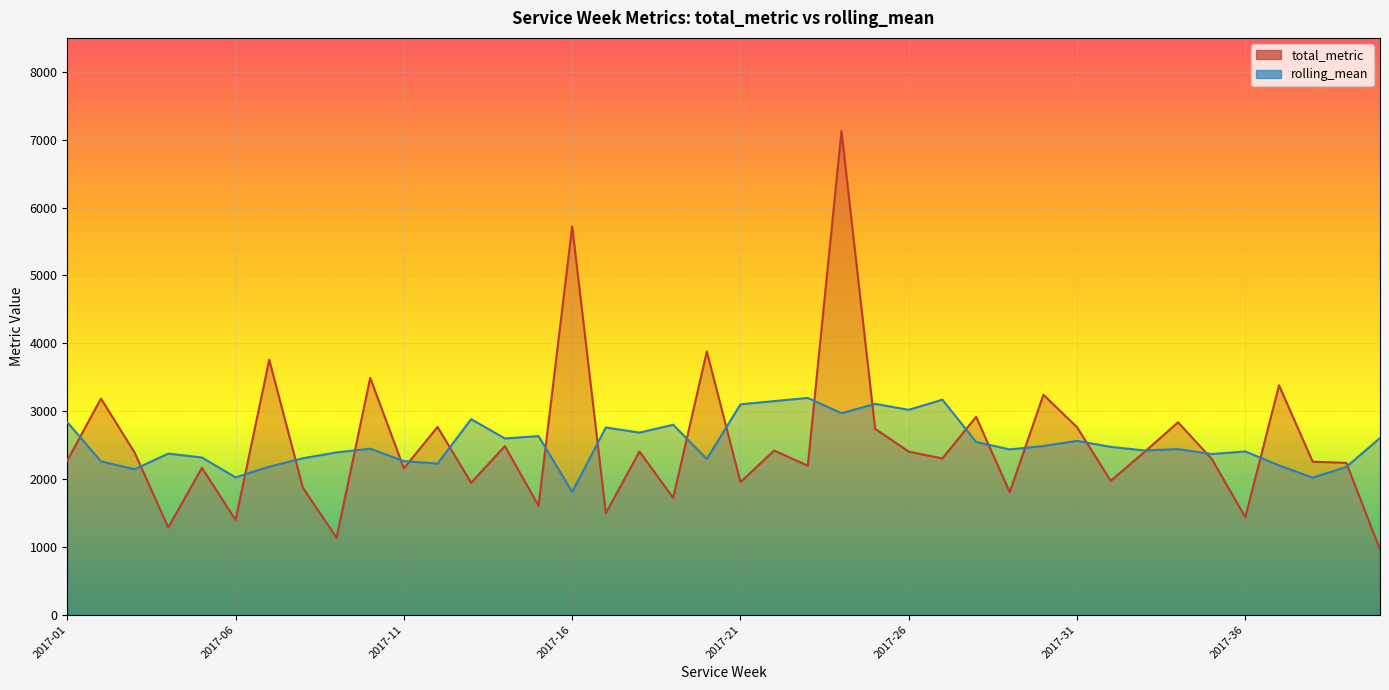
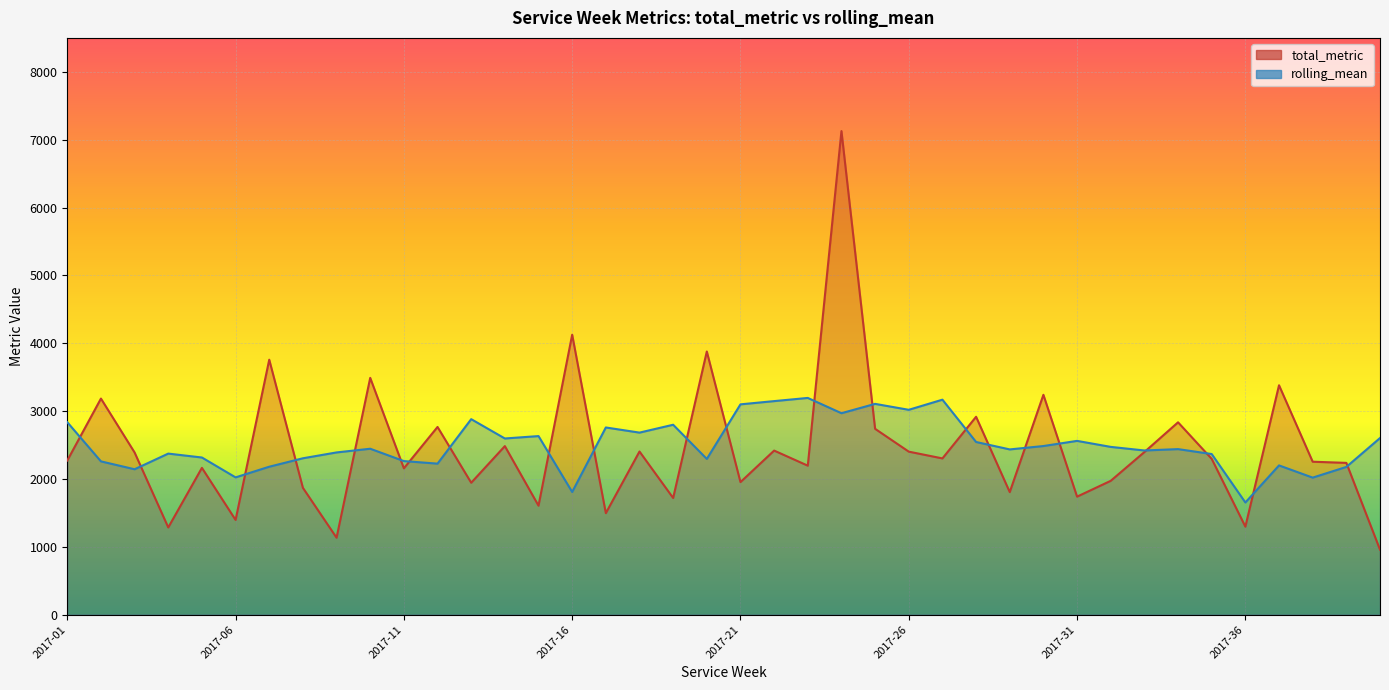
total_metric, 2017-16: 5700 -> 4100
total_metric, 2017-31: 2800 -> 1700
total_metric, 2017-36: 1400 -> 1300
rolling_mean, 2017-36: 2400 -> 1700
